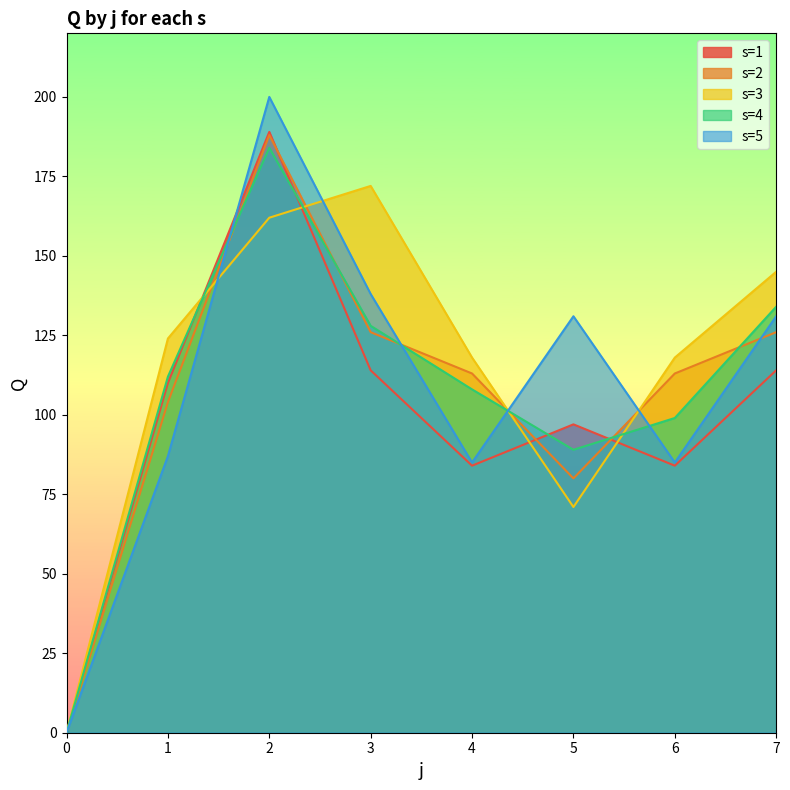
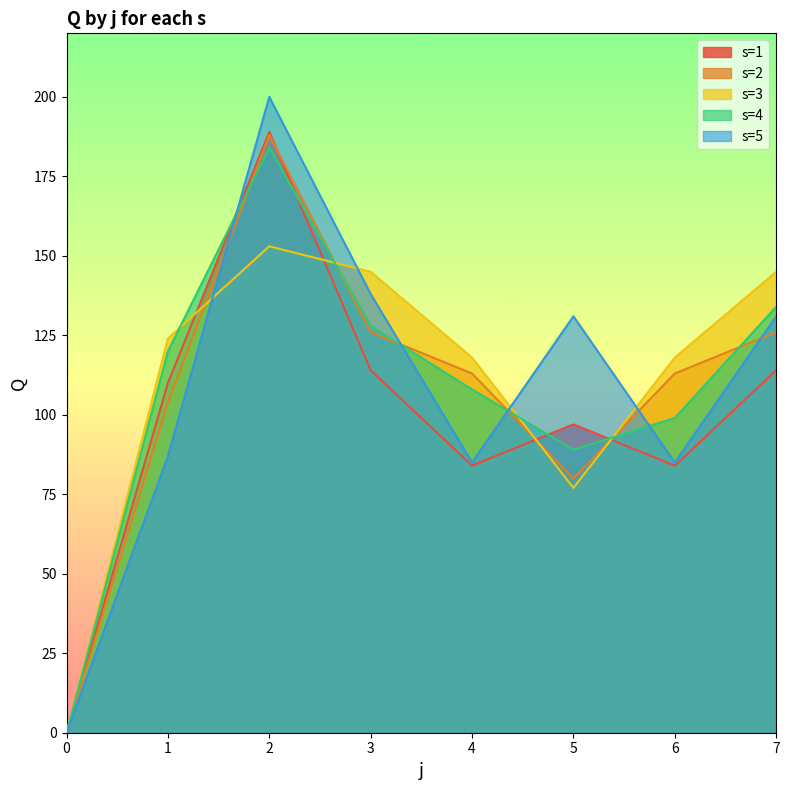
s=4, 1: 112 -> 120
s=3, 2: 162 -> 153
s=3, 3: 172 -> 145
s=3, 5: 71 -> 77
